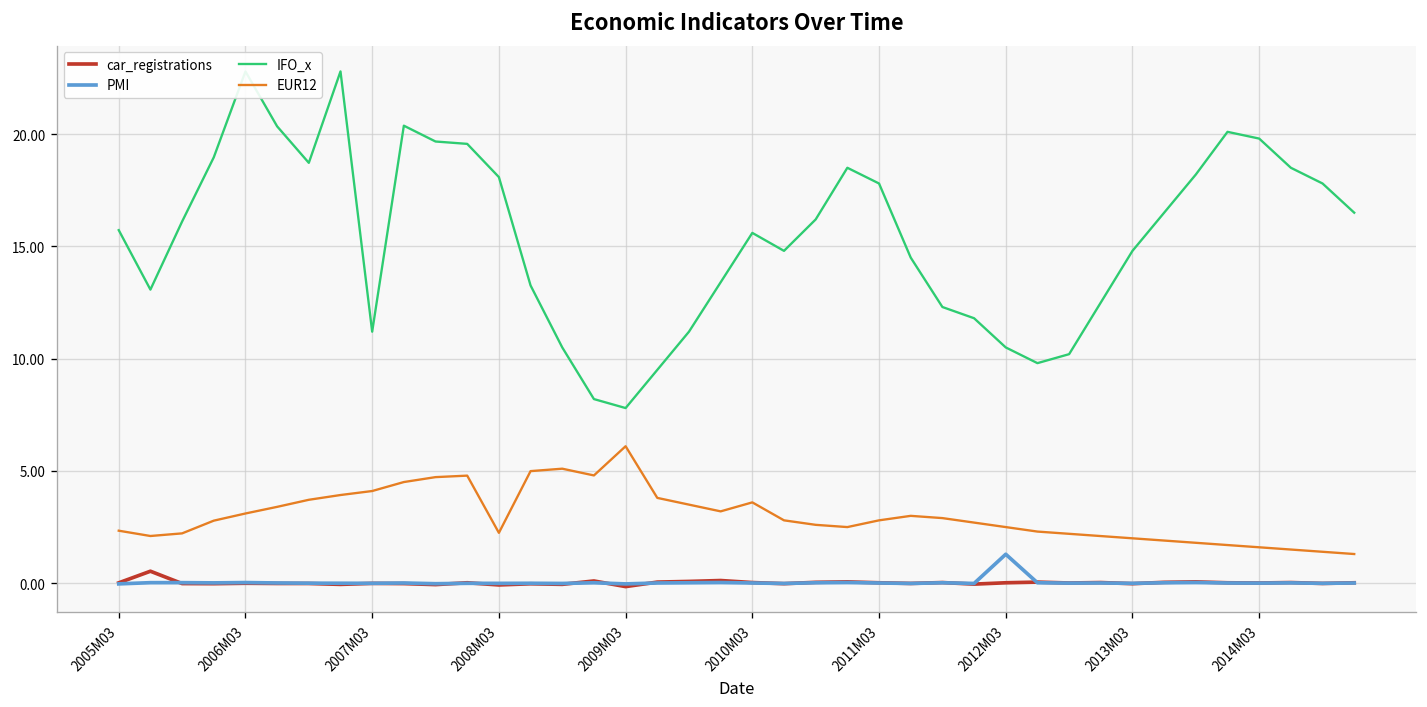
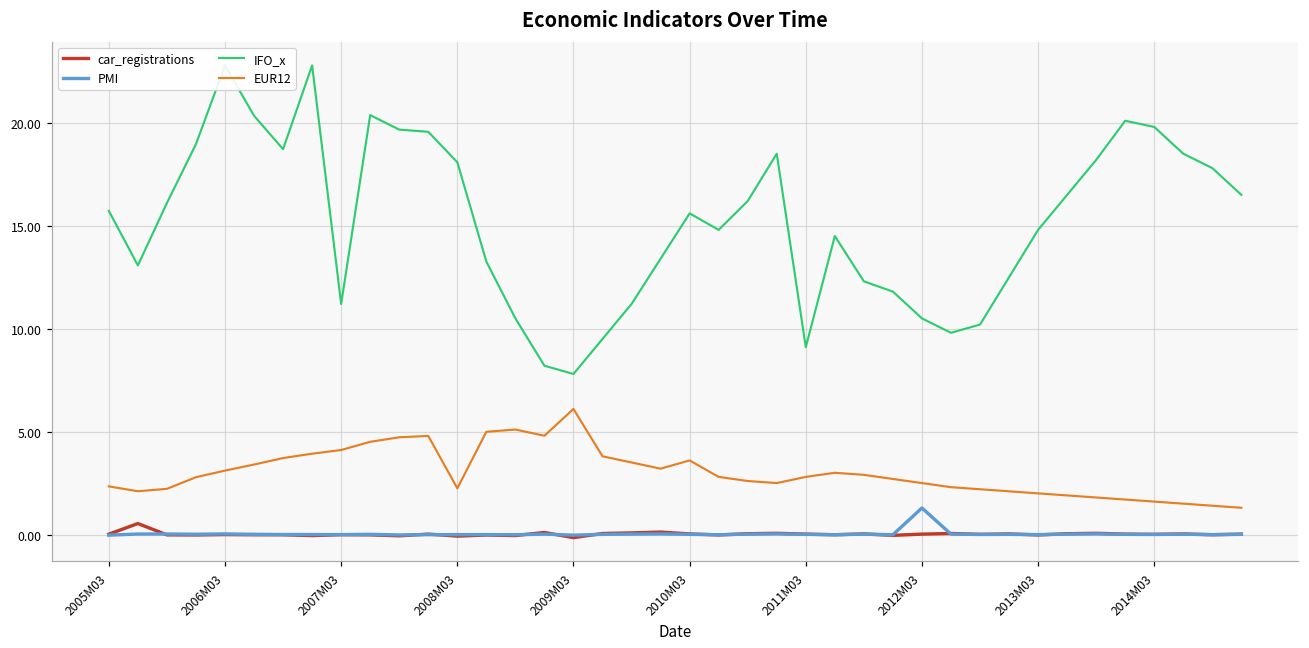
IFO_x, 2011M03: 17.8 -> 9.1
